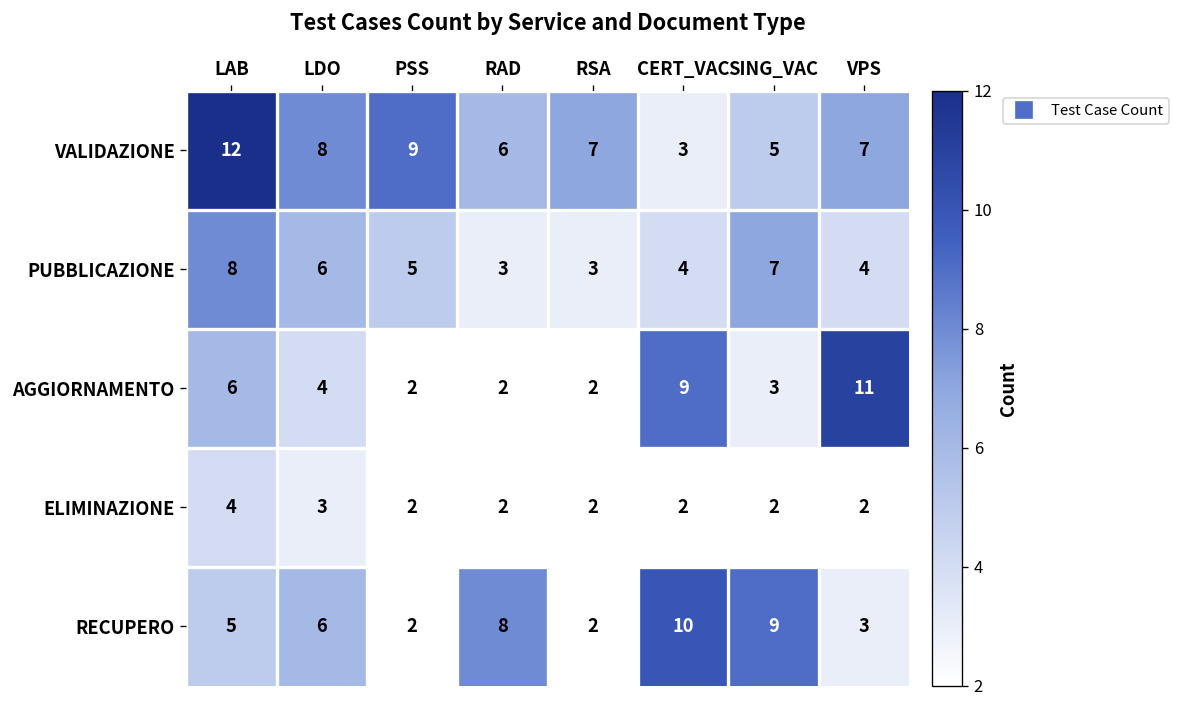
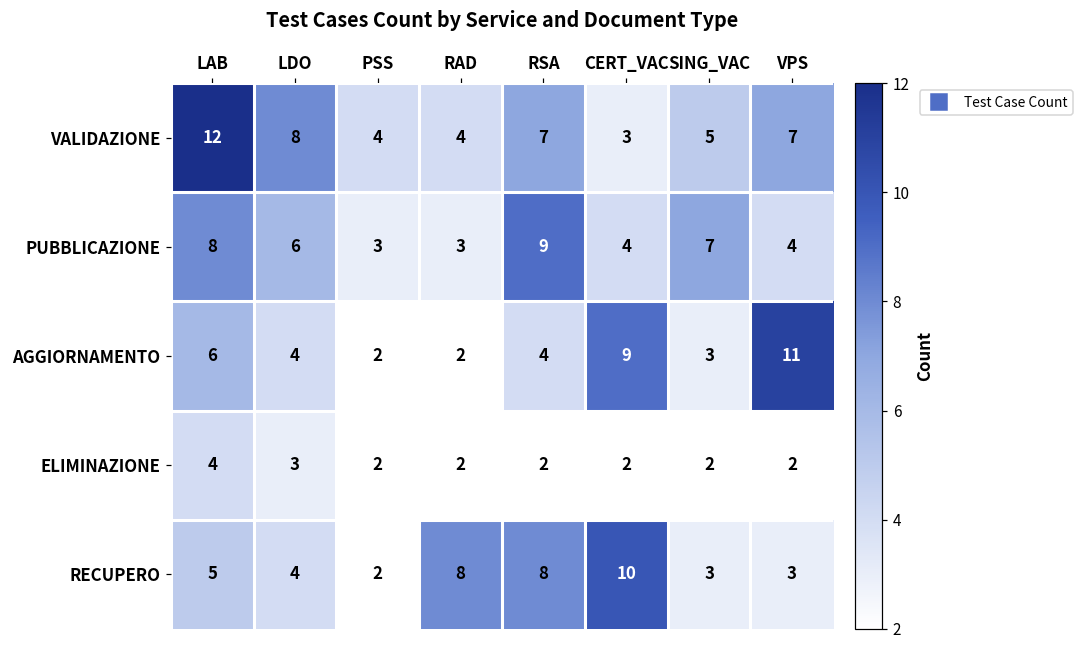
VALIDAZIONE, PSS: 9 -> 4
VALIDAZIONE, RAD: 6 -> 4
PUBBLICAZIONE, PSS: 5 -> 3
PUBBLICAZIONE, RSA: 3 -> 9
AGGIORNAMENTO, RSA: 2 -> 4
RECUPERO, LDO: 6 -> 4
RECUPERO, RSA: 2 -> 8
RECUPERO, SING_VAC: 9 -> 3
